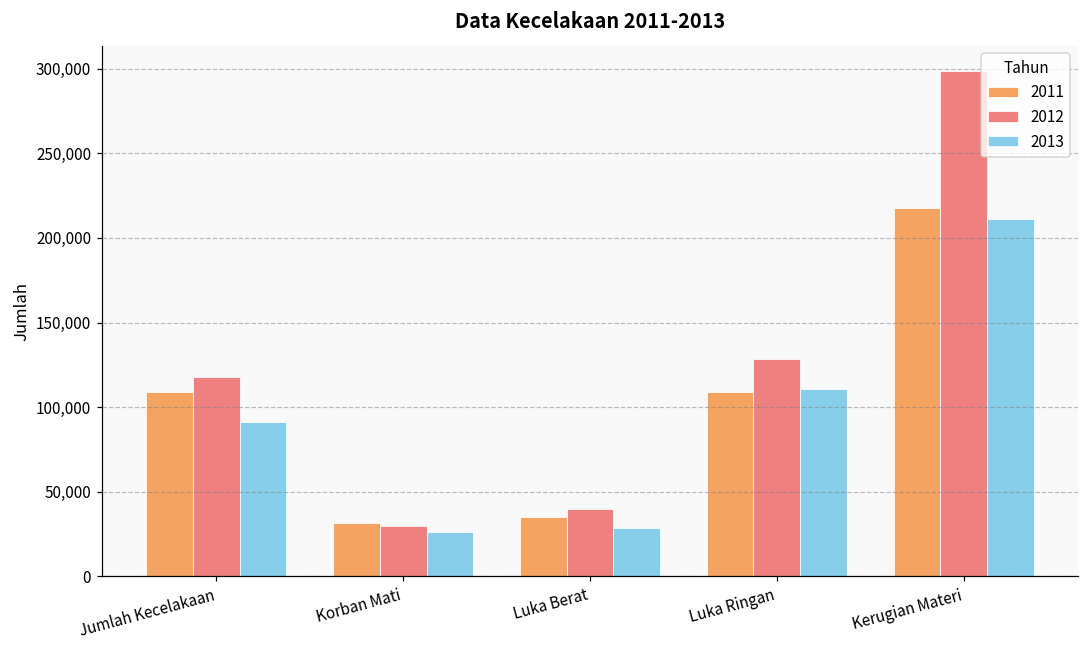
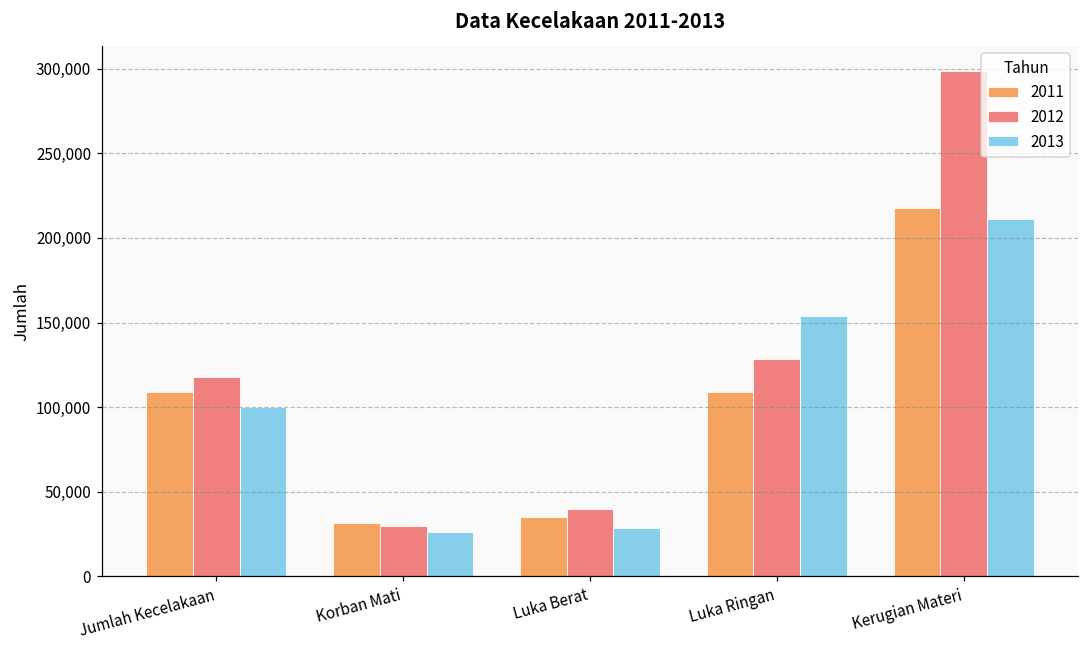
2013, Jumlah Kecelakaan: 91,000 -> 100,000
2013, Luka Ringan: 110,000 -> 154,000
